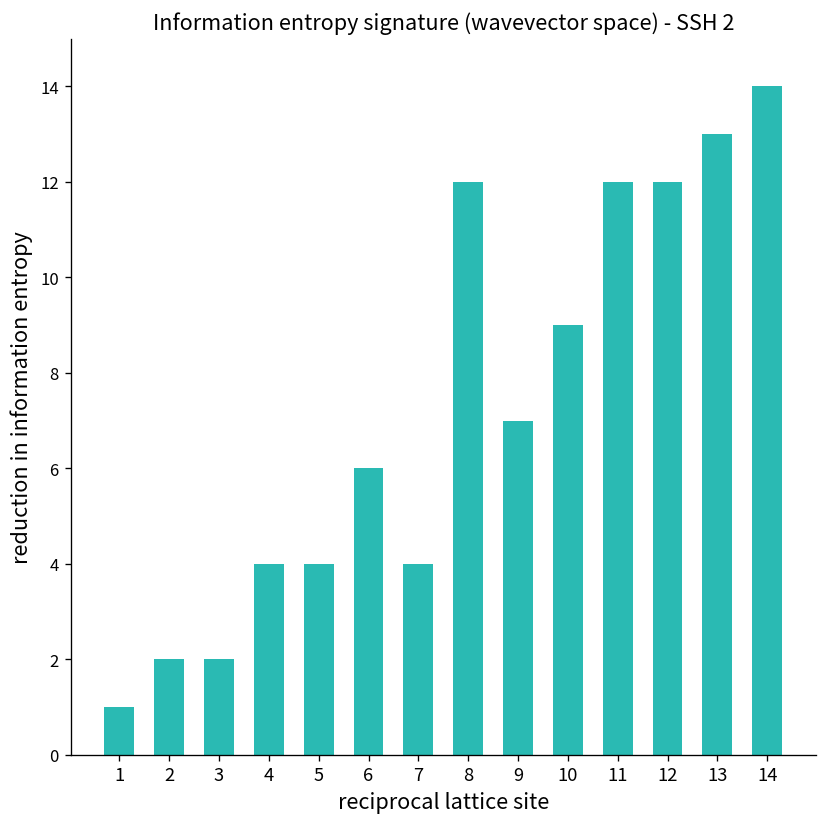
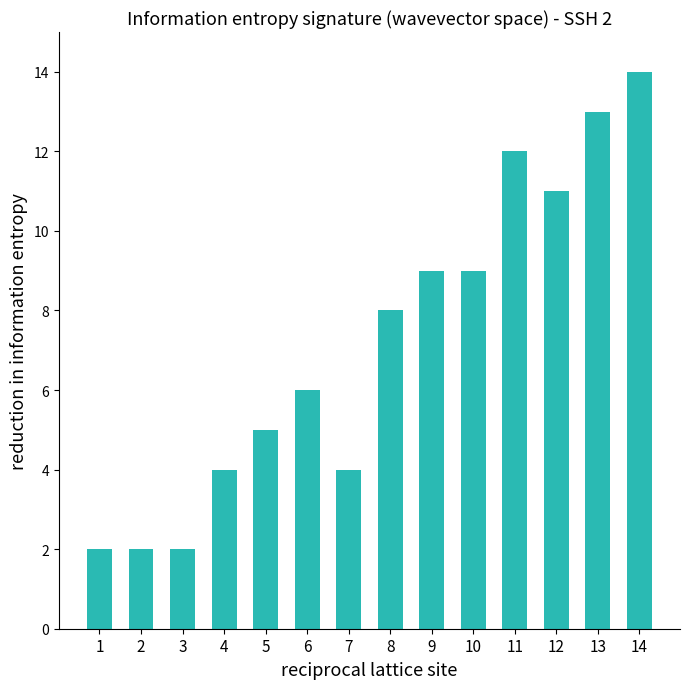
1: 1 -> 2
5: 4 -> 5
8: 12 -> 8
9: 7 -> 9
12: 12 -> 11
